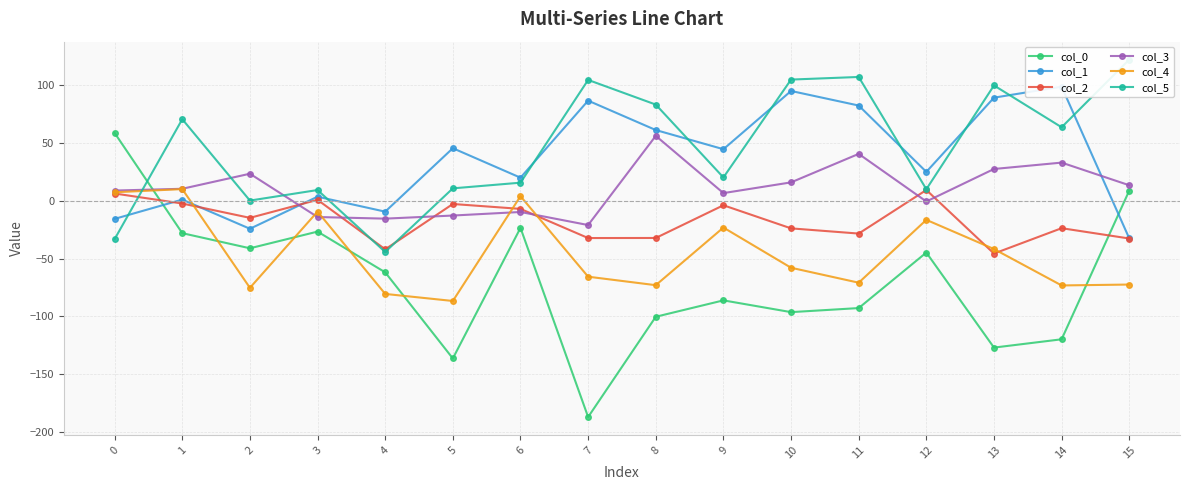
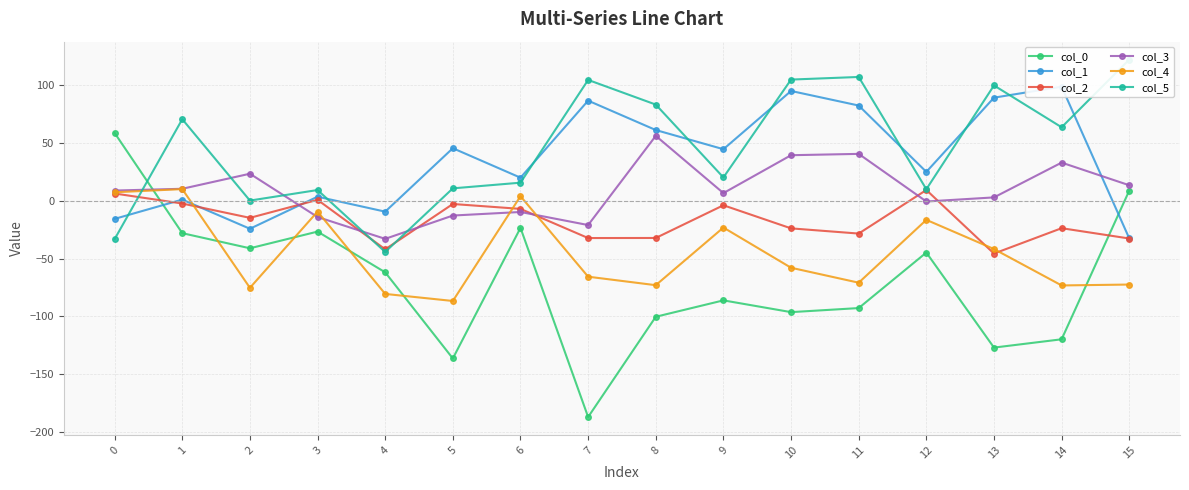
col_3, 4: -15 -> -33
col_3, 10: 16 -> 40
col_3, 13: 28 -> 3
